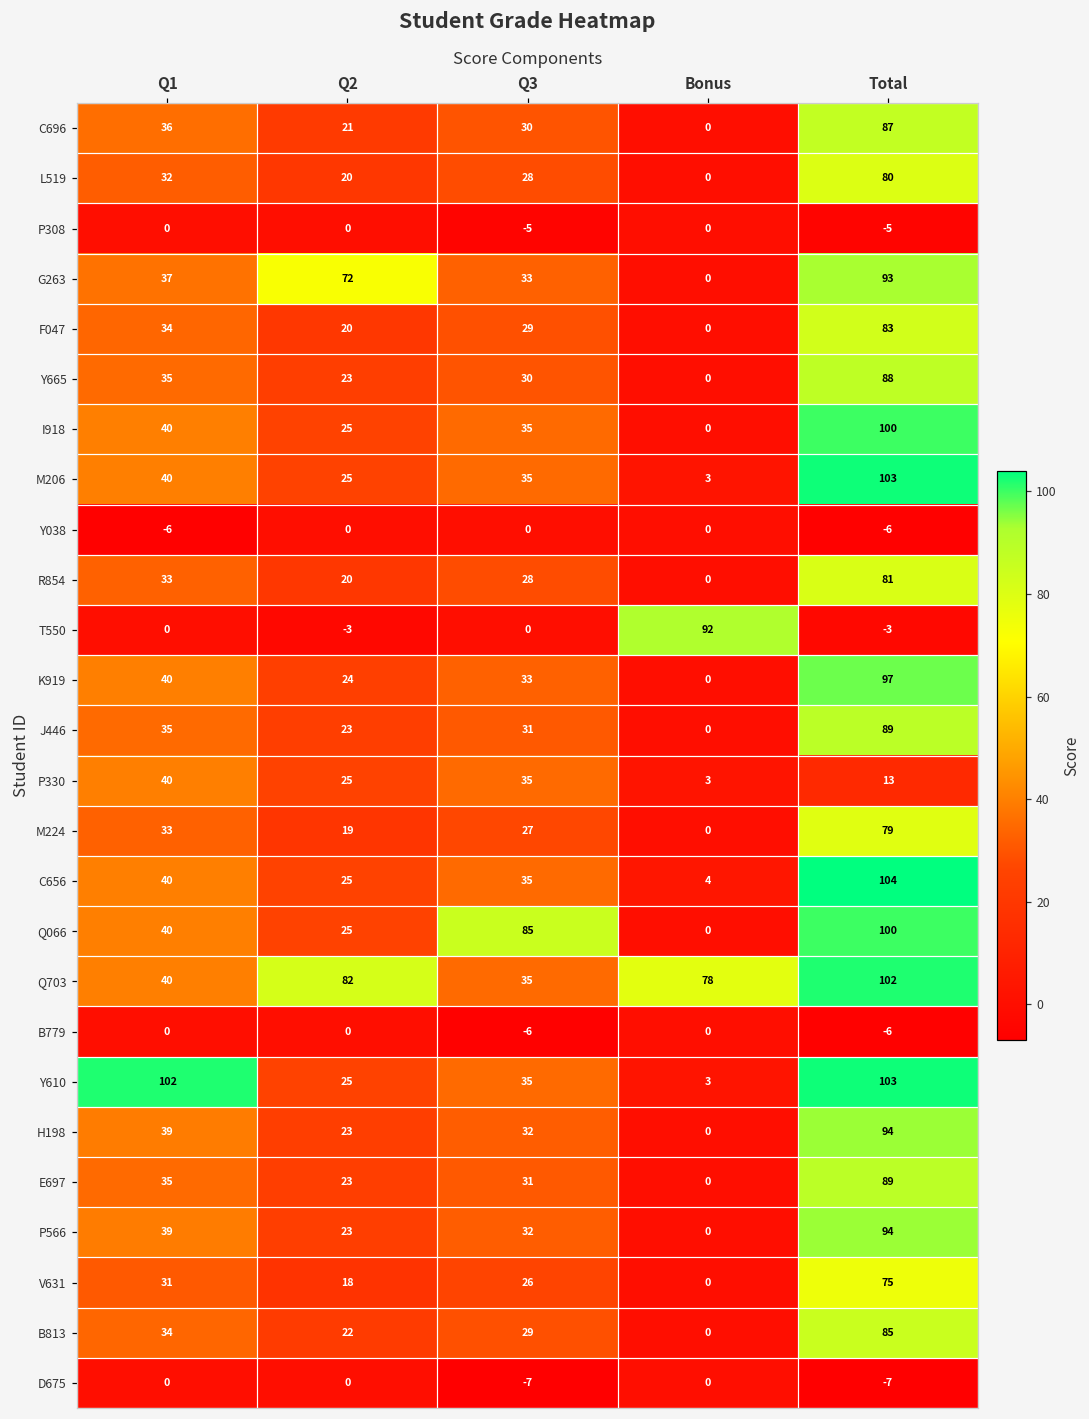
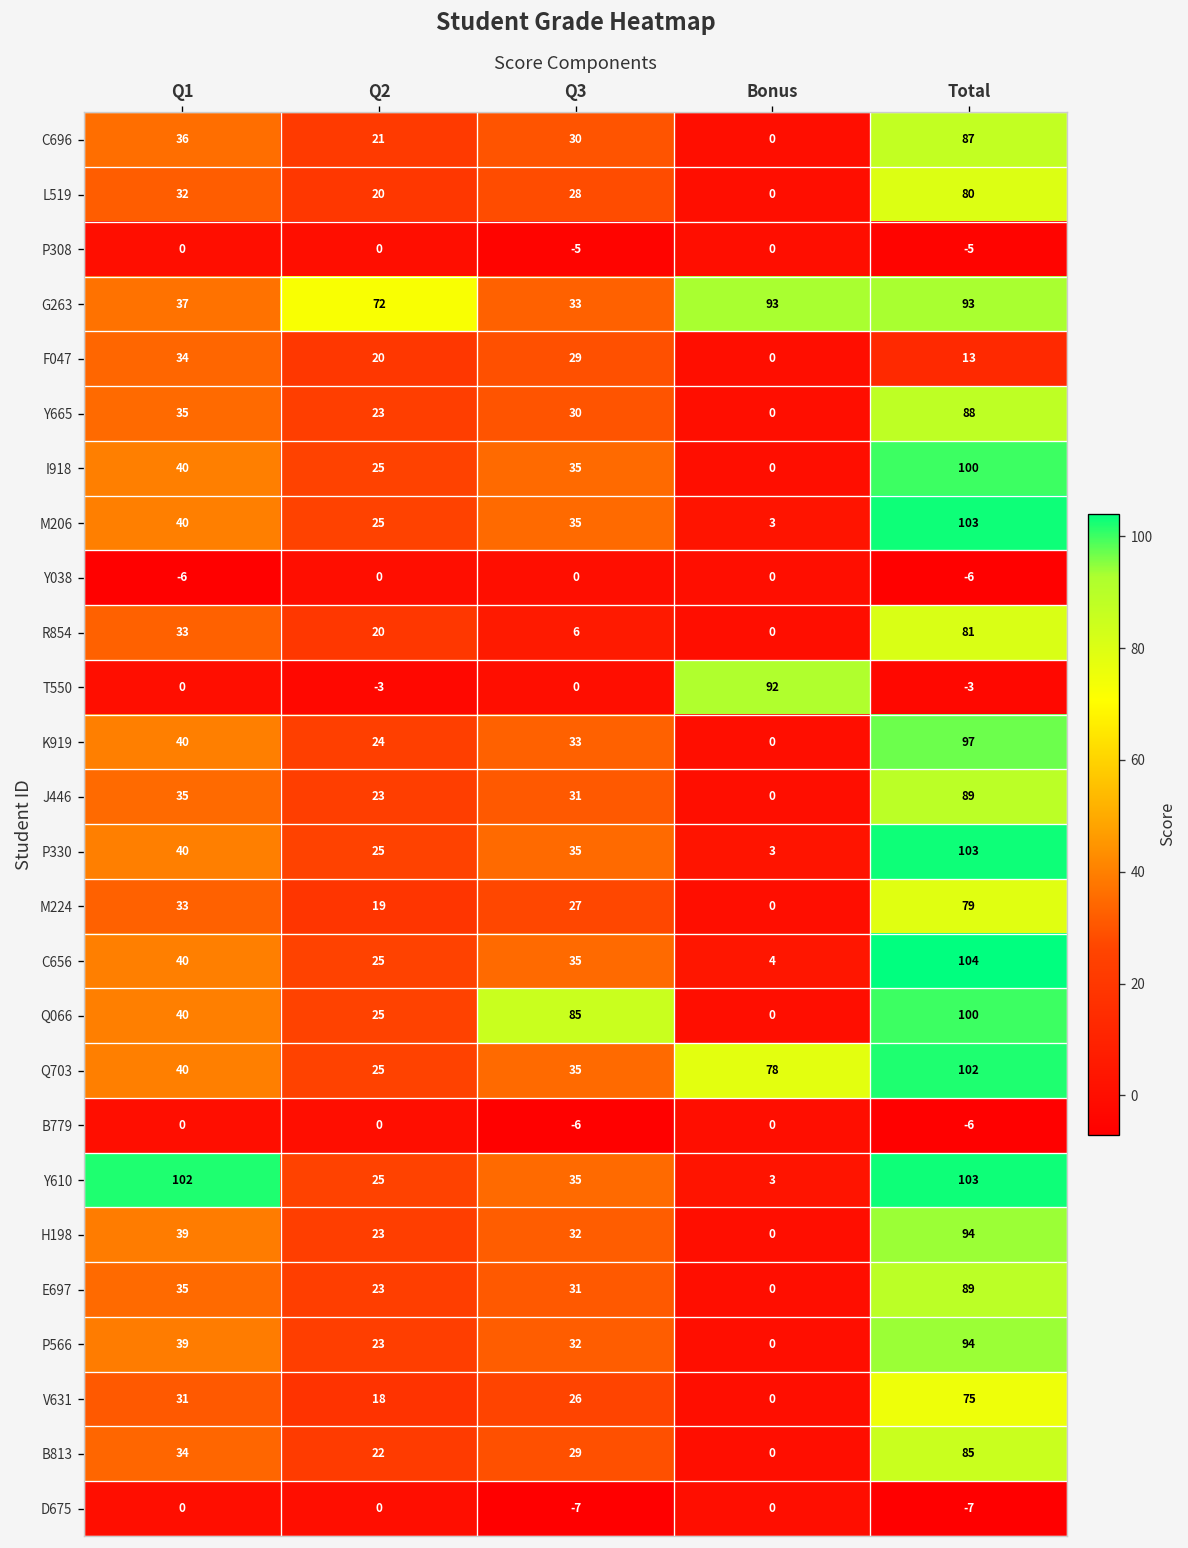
G263, Bonus: 0 -> 93
F047, Total: 83 -> 13
R854, Q3: 28 -> 6
P330, Total: 13 -> 103
Q703, Q2: 82 -> 25
